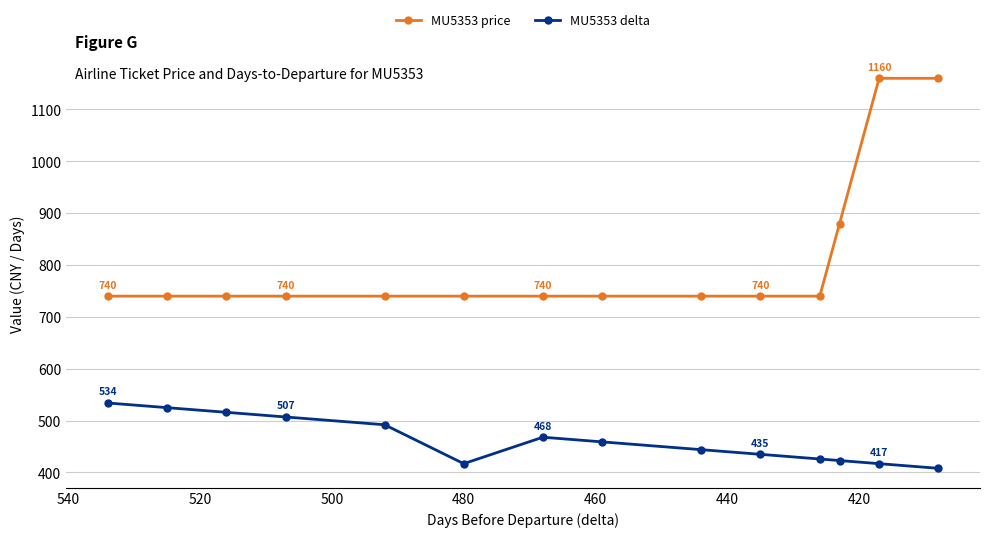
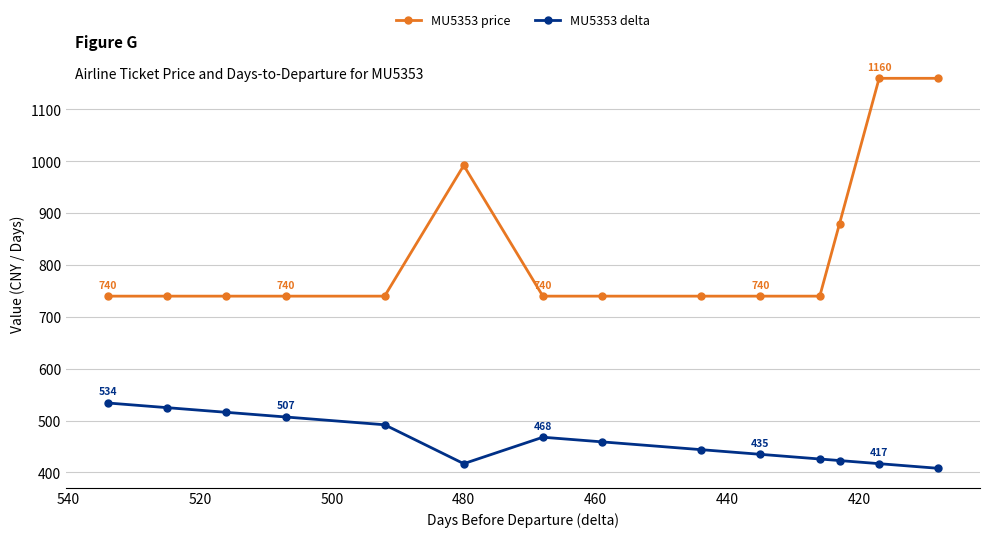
MU5353 price, 480: 740 -> 990
